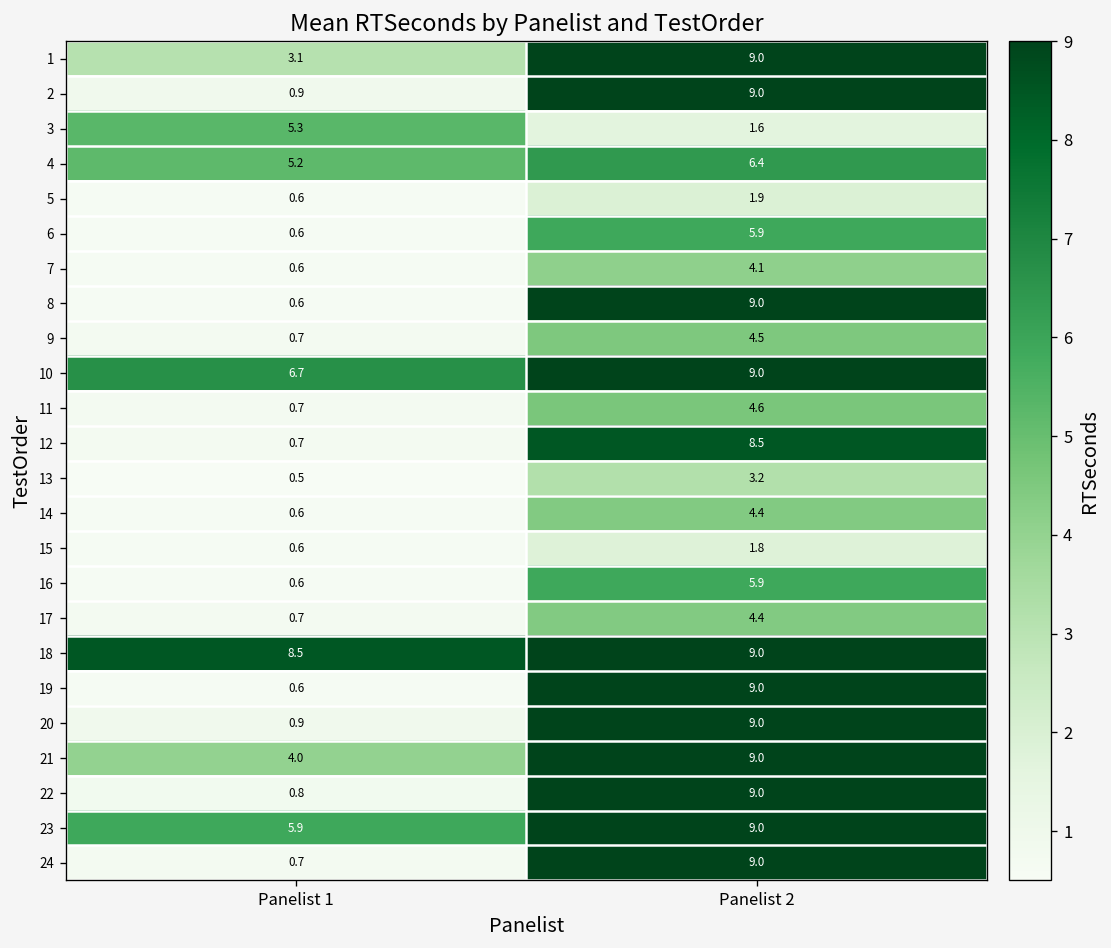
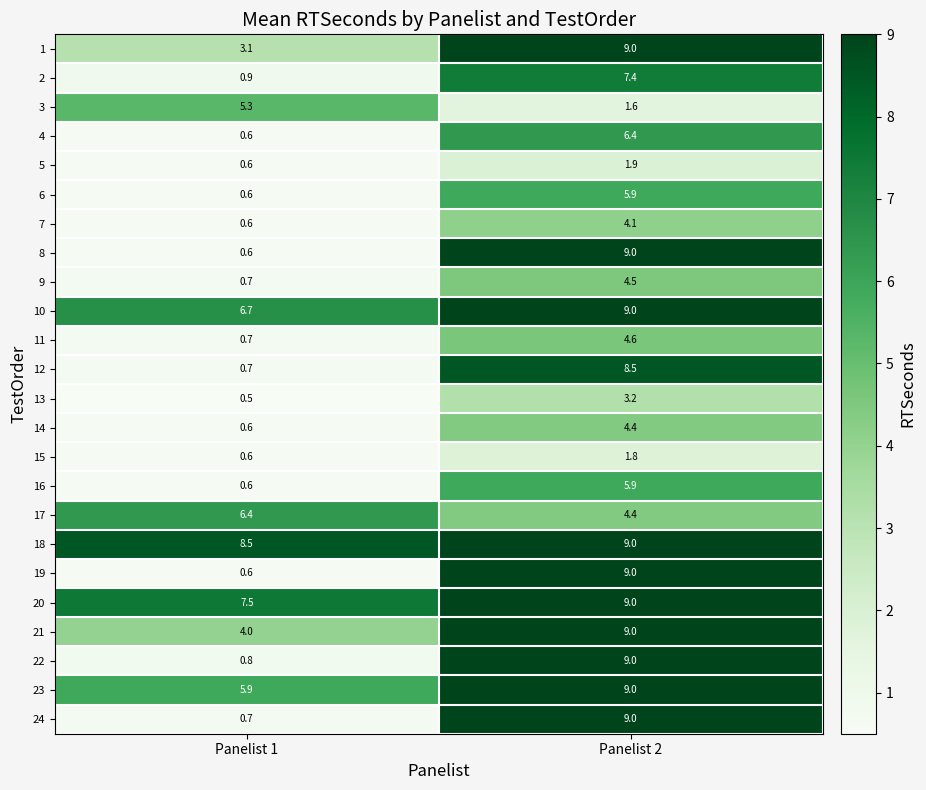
2, Panelist 2: 9.0 -> 7.4
4, Panelist 1: 5.2 -> 0.6
17, Panelist 1: 0.7 -> 6.4
20, Panelist 1: 0.9 -> 7.5
